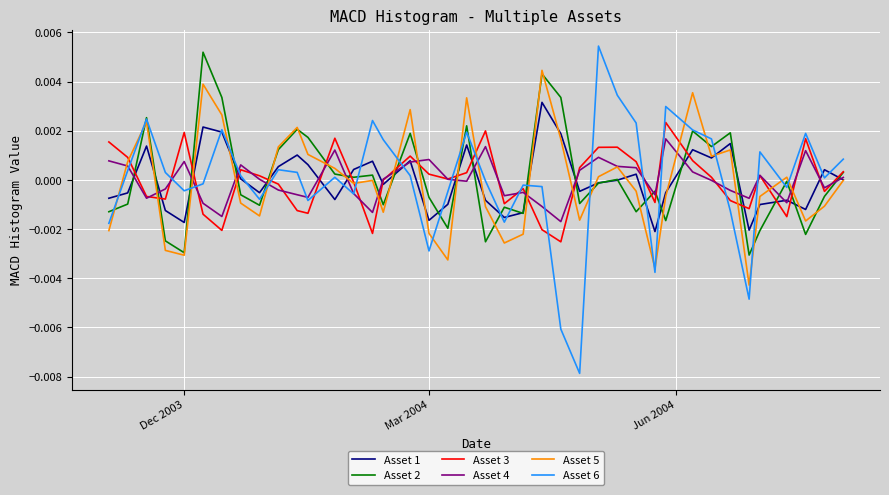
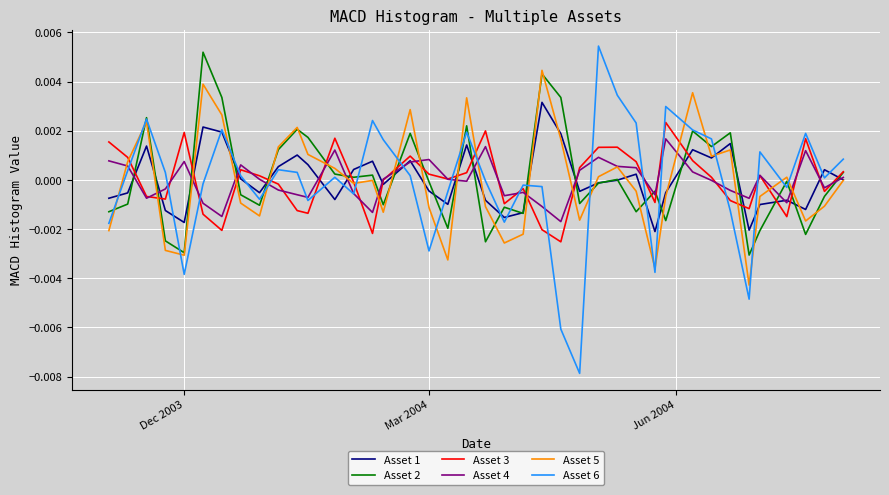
Asset 6, Dec 2003: -0.0004 -> -0.0038
Asset 1, Mar 2004: -0.0016 -> -0.0005
Asset 2, Mar 2004: -0.0007 -> -0.0001
Asset 5, Mar 2004: -0.0022 -> -0.0011
